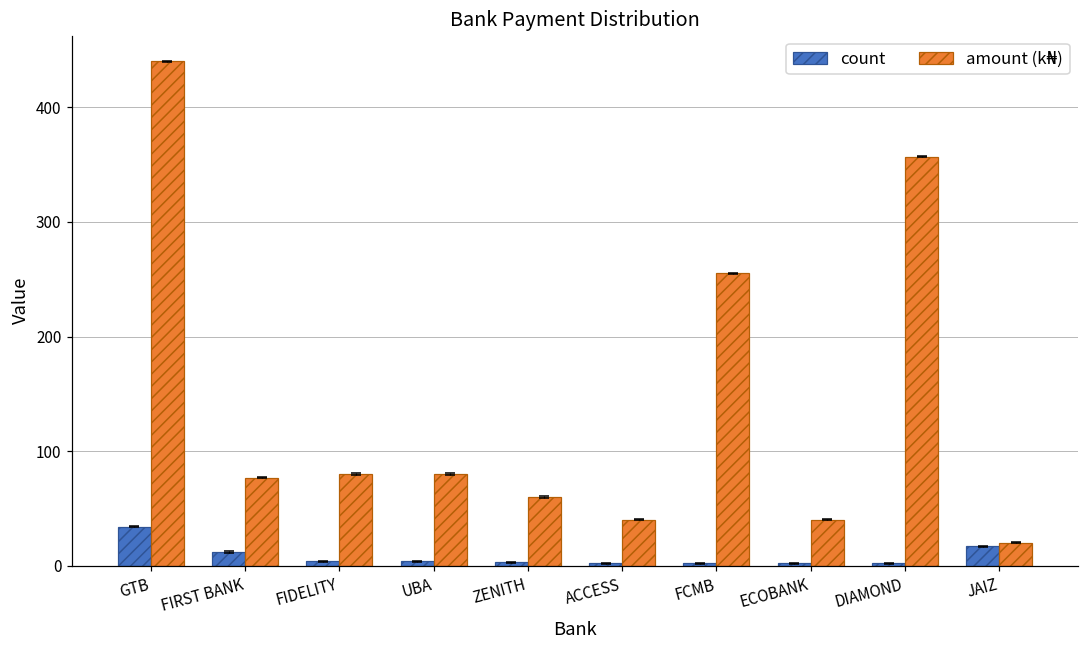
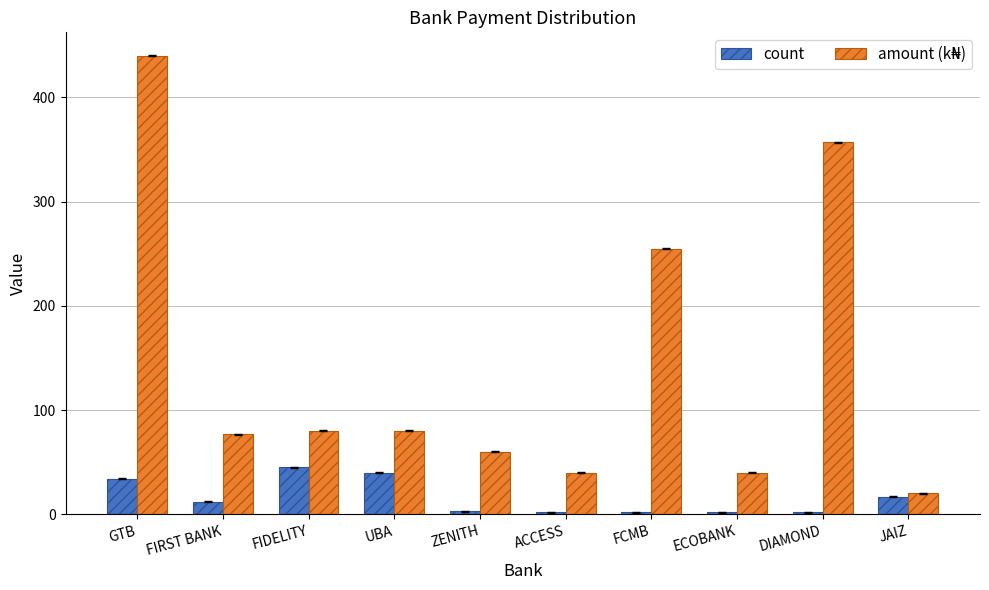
count, FIDELITY: 4 -> 45
count, UBA: 4 -> 40
